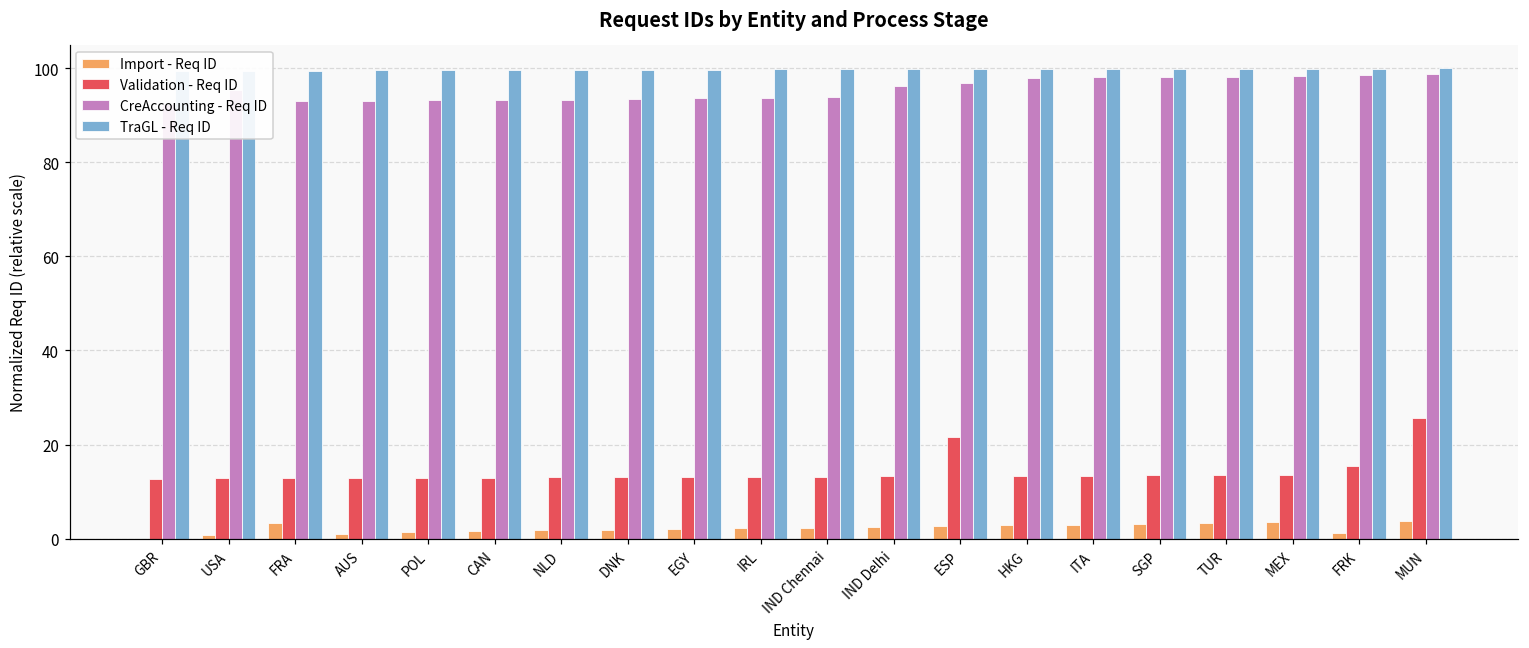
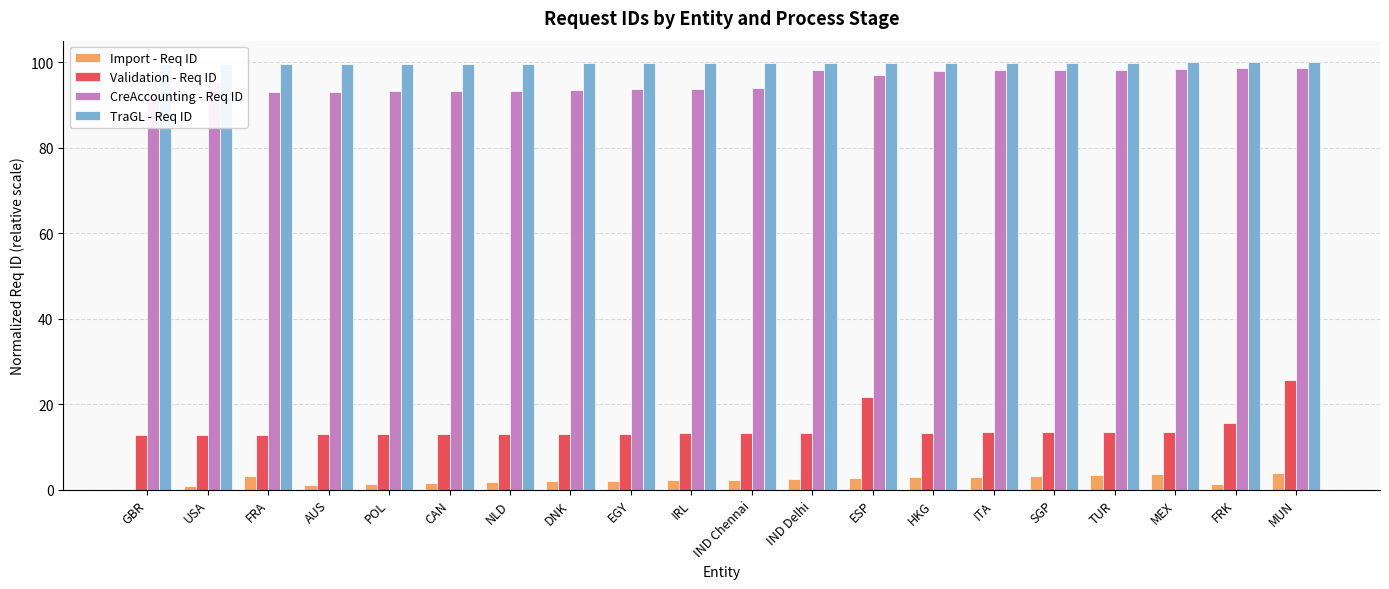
CreAccounting - Req ID, IND Delhi: 96 -> 98
